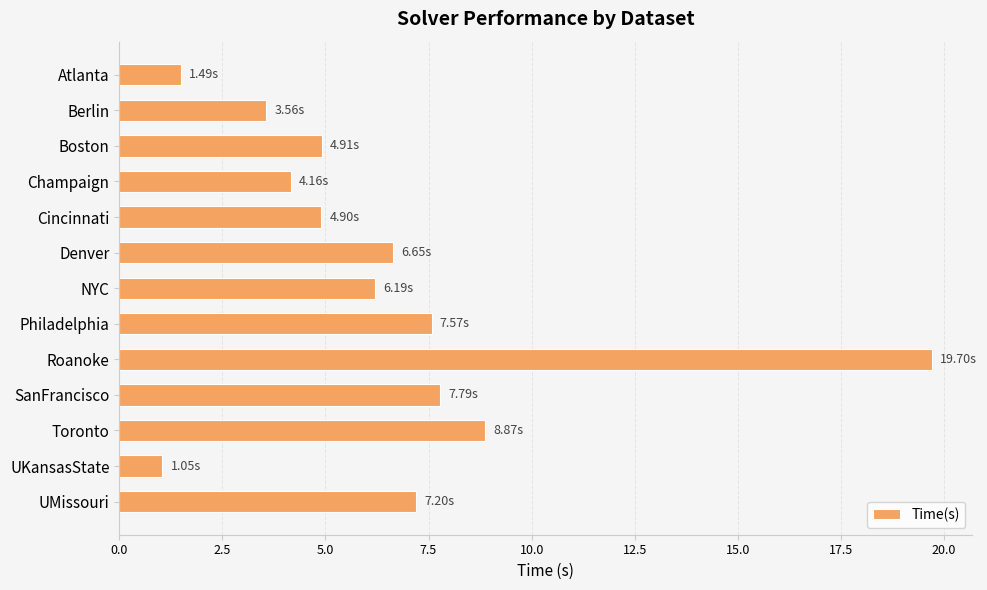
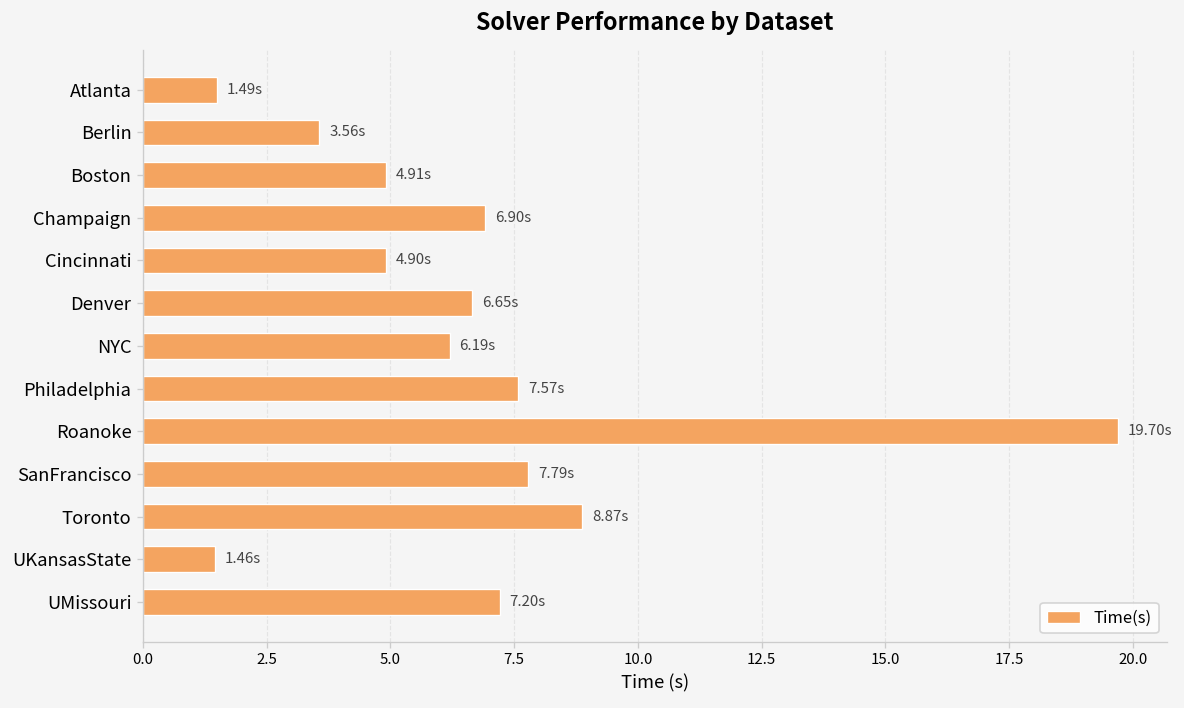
Champaign: 4.16s -> 6.90s
UKansasState: 1.05s -> 1.46s
